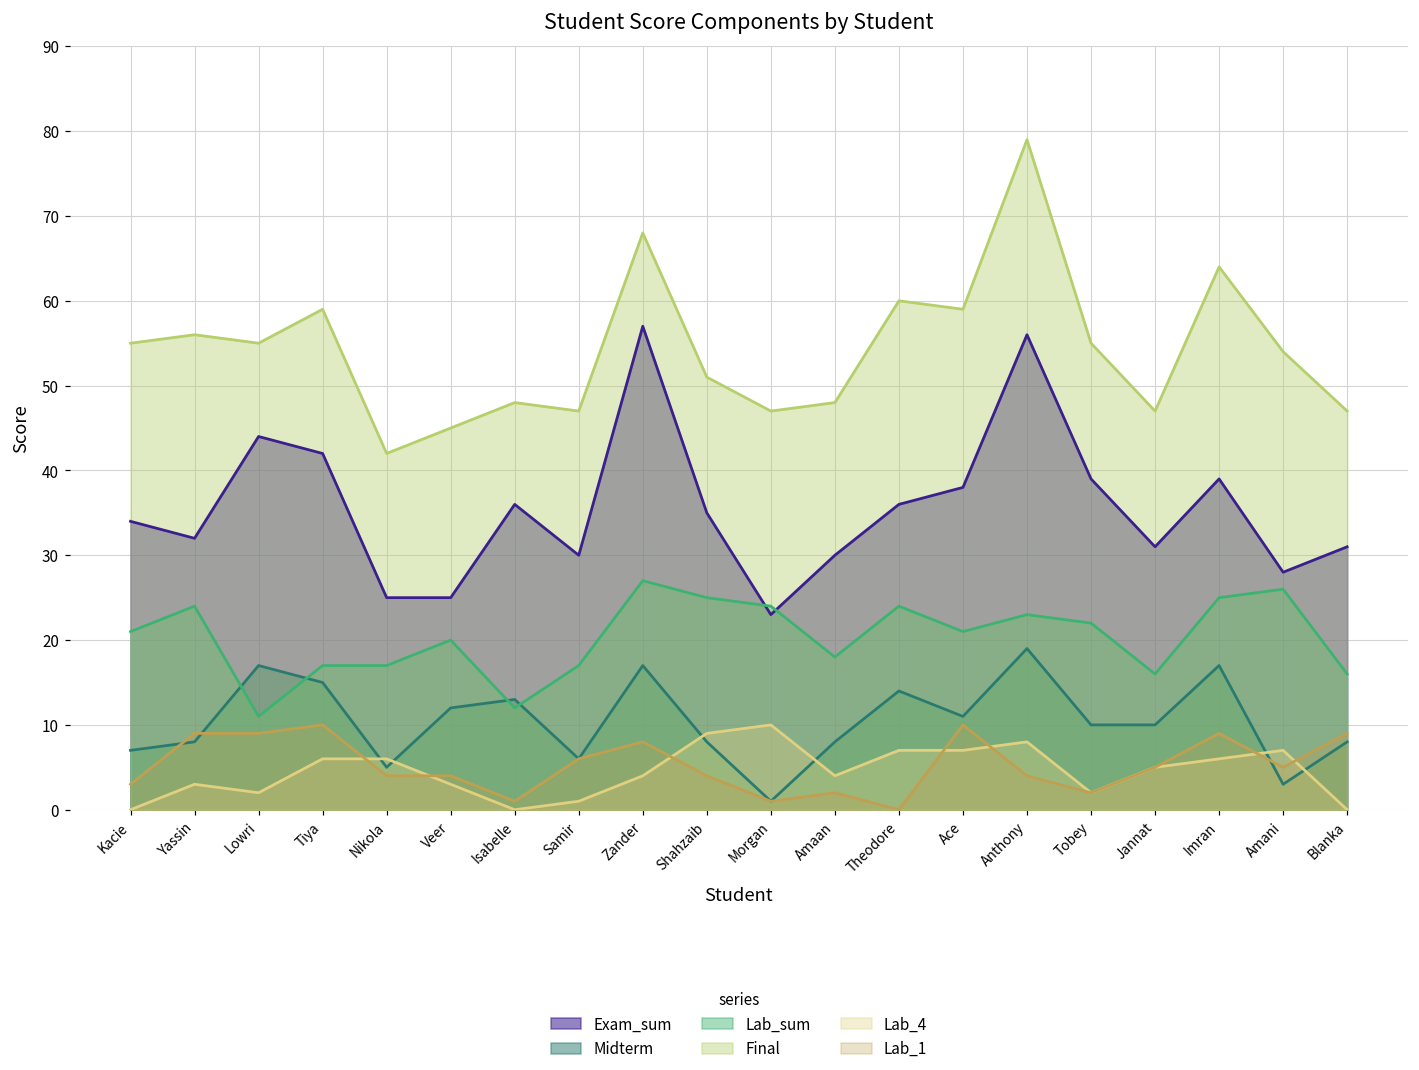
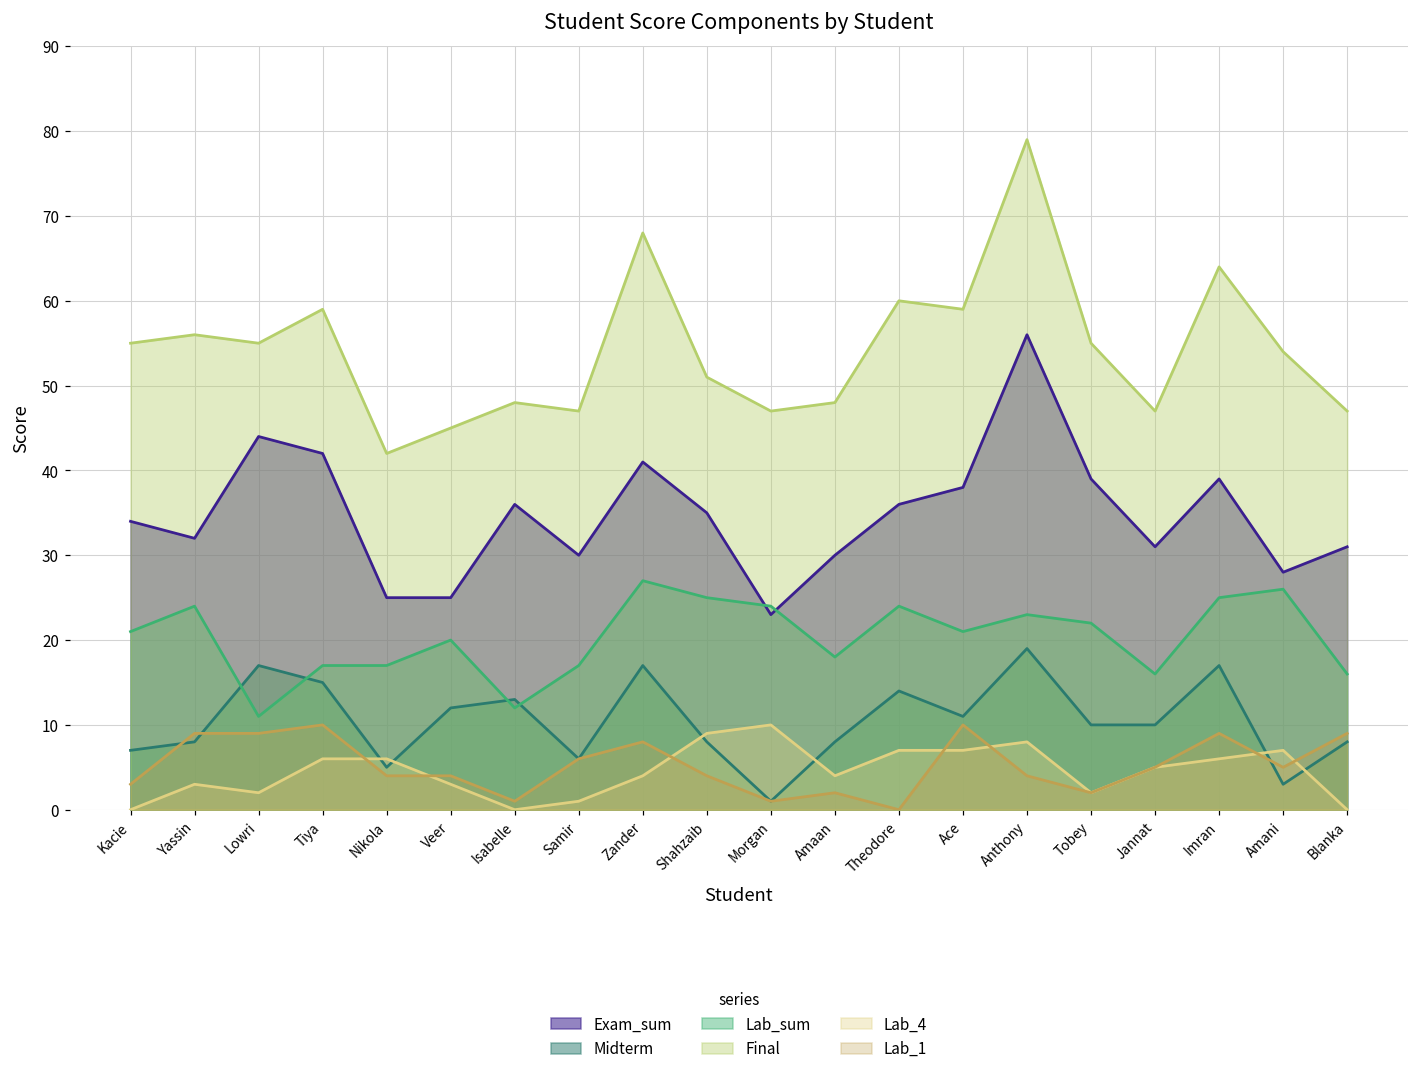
Exam_sum, Zander: 57 -> 41
